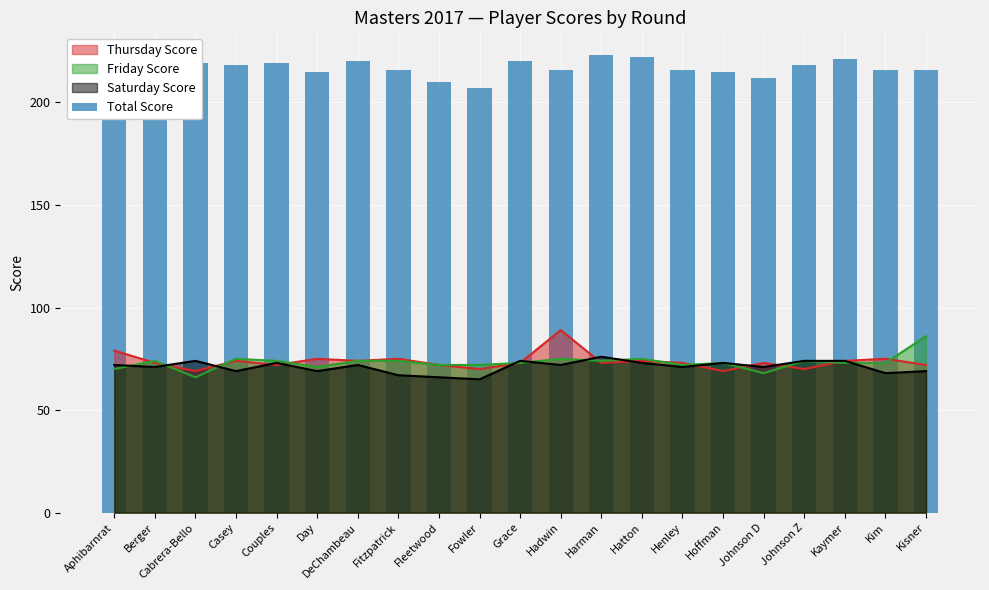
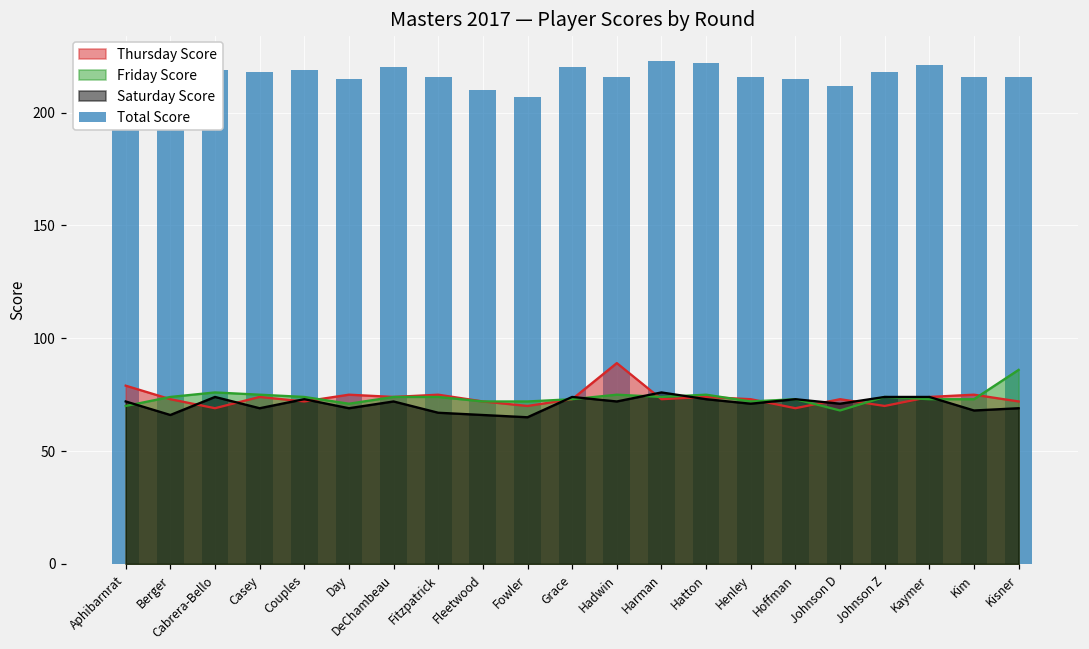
Saturday Score, Berger: 71 -> 66
Friday Score, Cabrera-Bello: 66 -> 76
